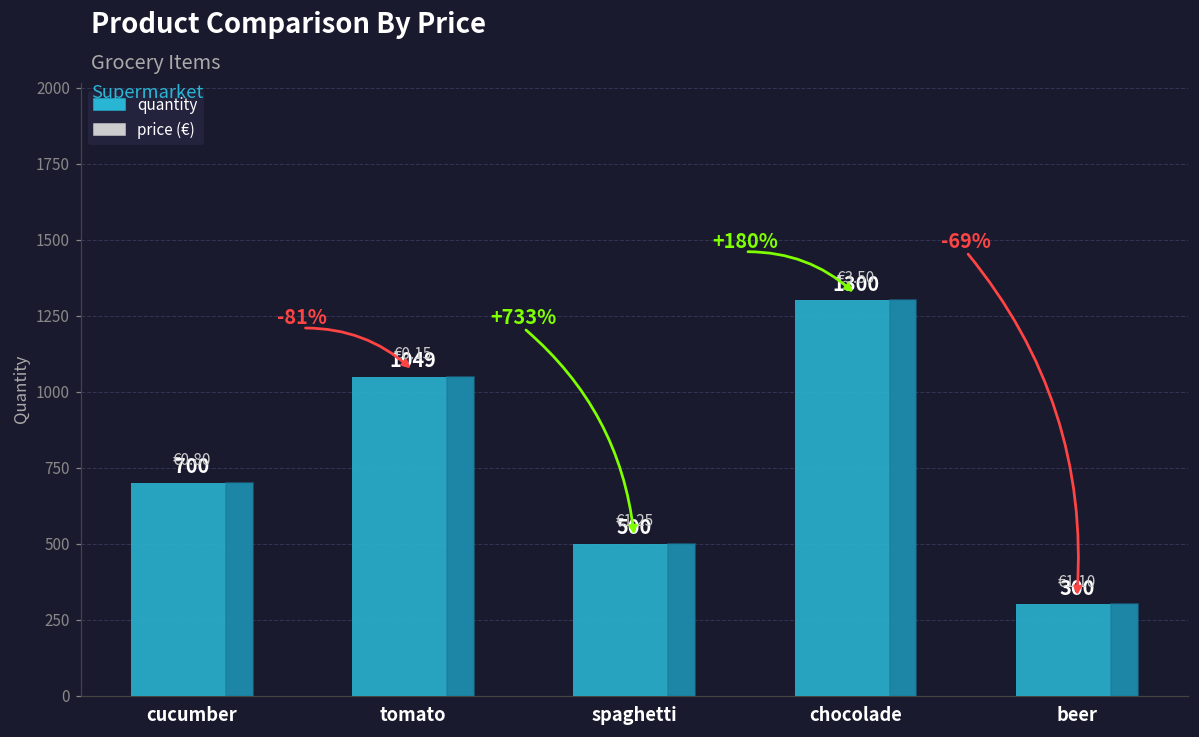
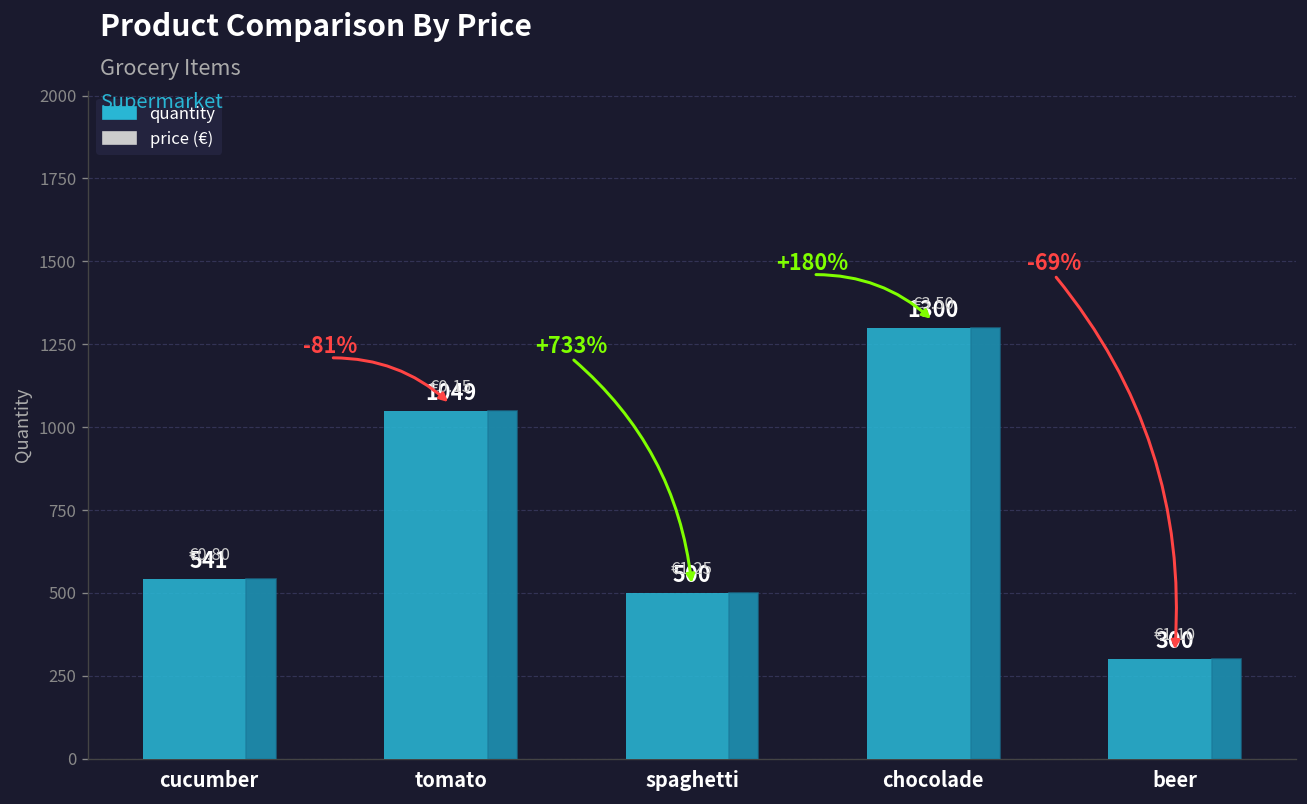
cucumber: 700 -> 541
